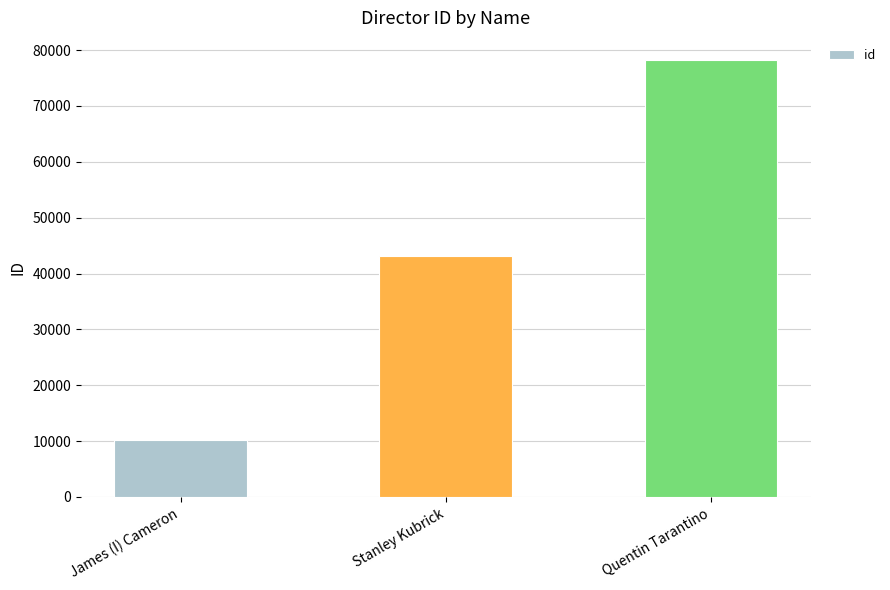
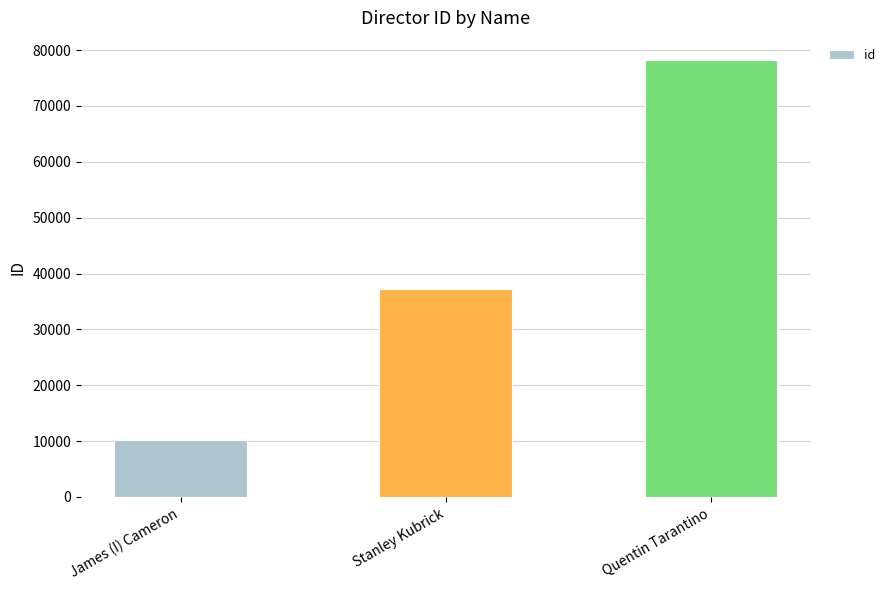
Stanley Kubrick: 43000 -> 37000
